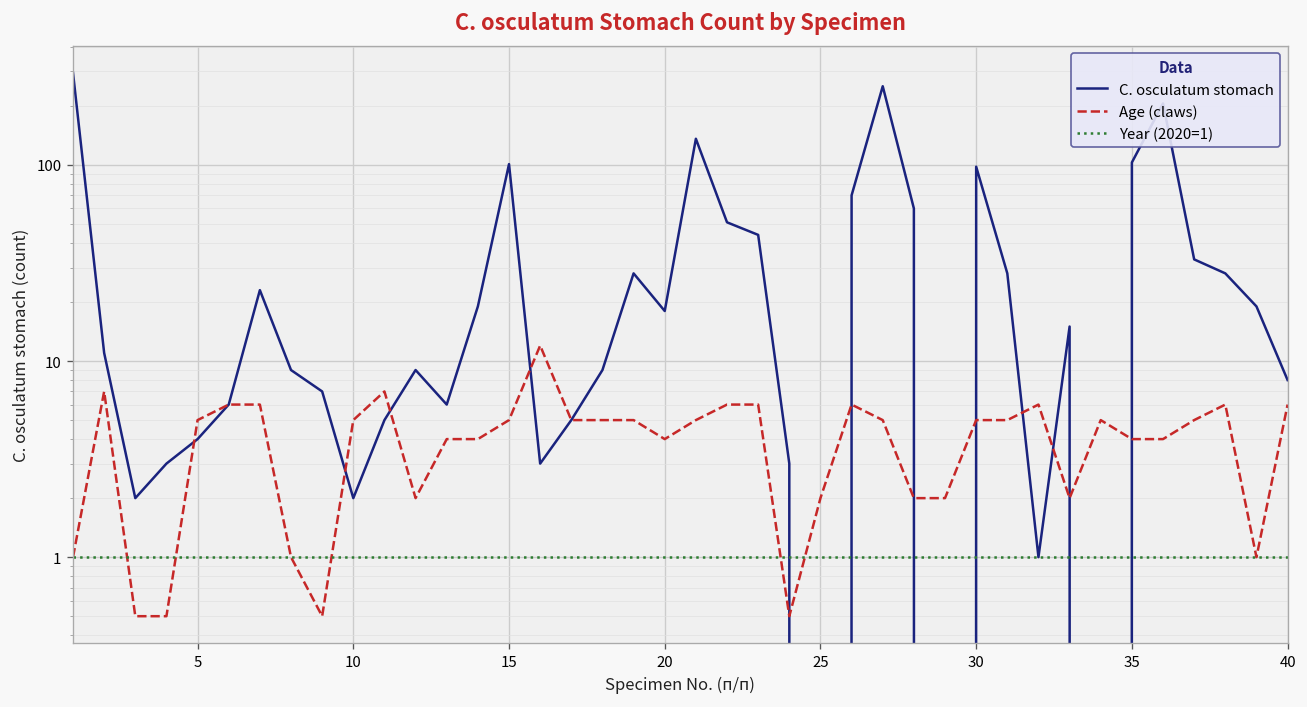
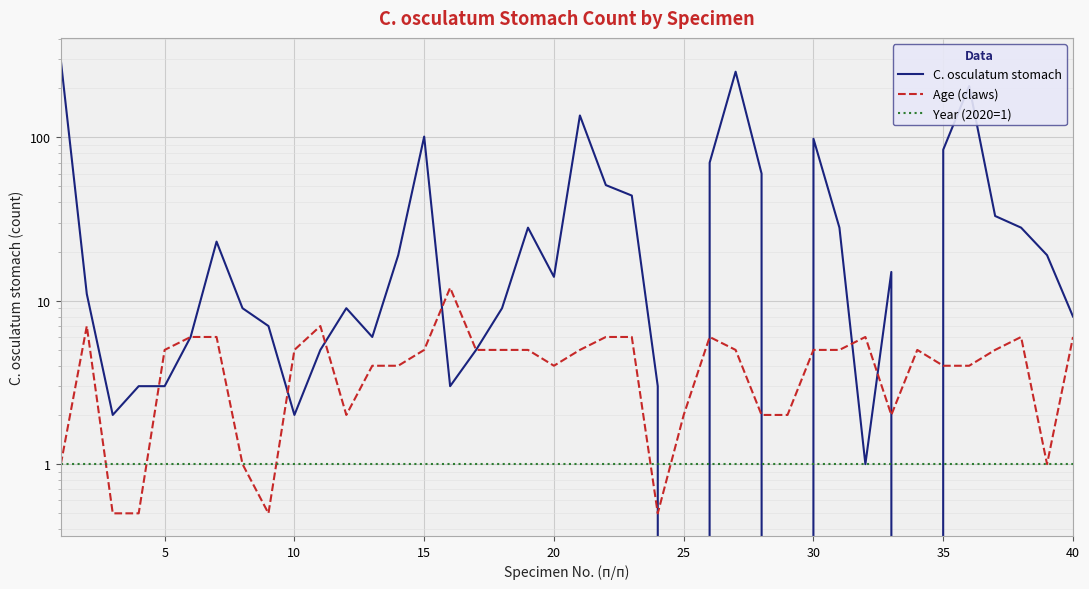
C. osculatum stomach, 5: 4 -> 3
C. osculatum stomach, 20: 18 -> 14
C. osculatum stomach, 35: 100 -> 80
